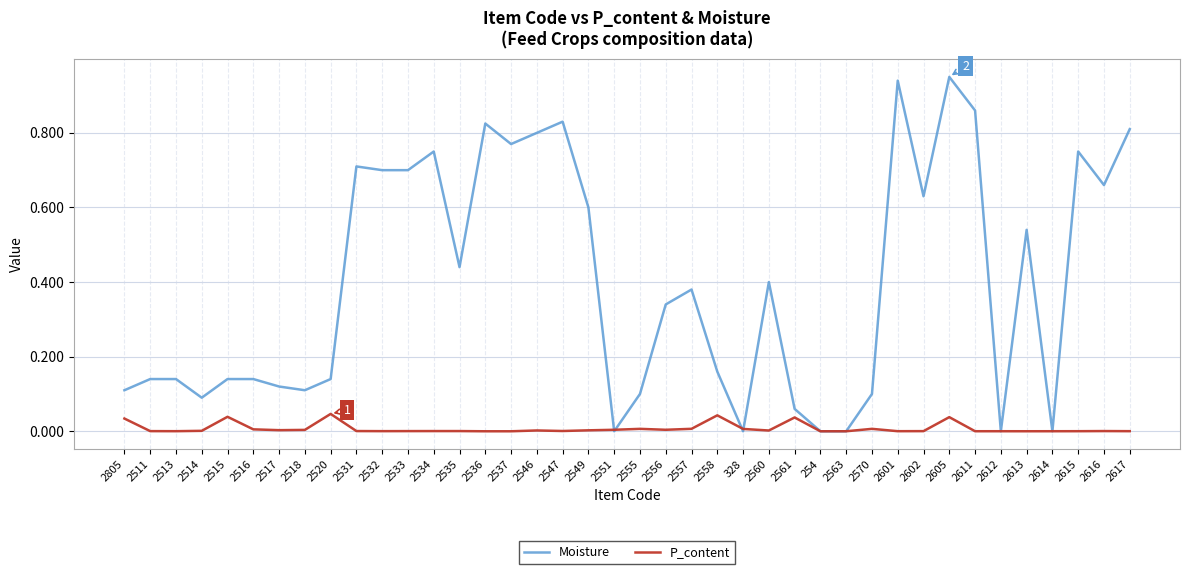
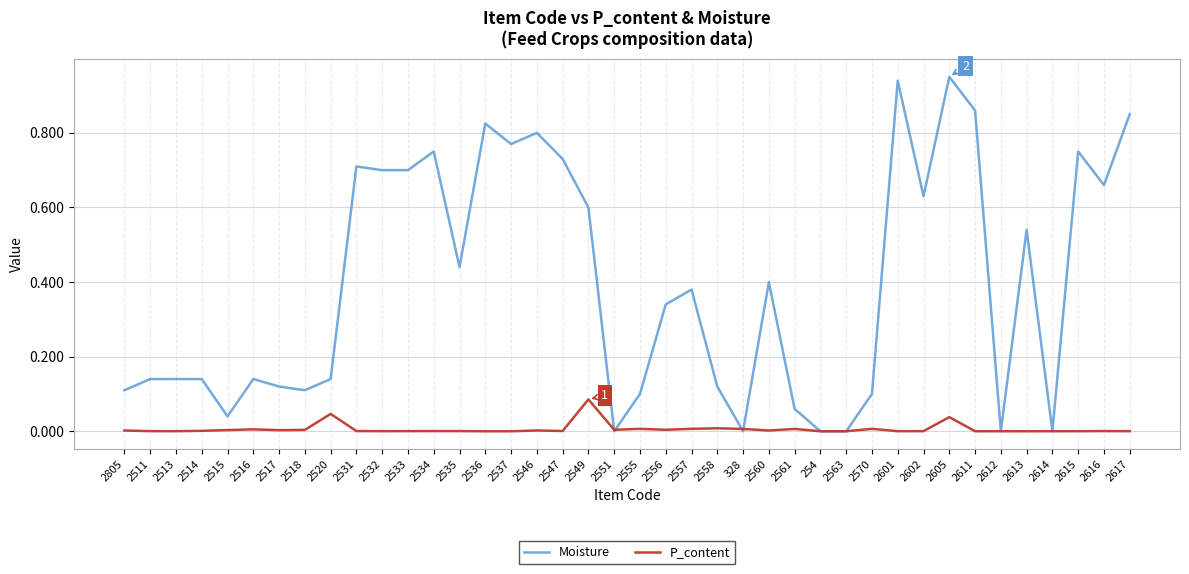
P_content, 2805: 0.03 -> 0.00
Moisture, 2514: 0.09 -> 0.14
Moisture, 2515: 0.14 -> 0.04
P_content, 2515: 0.04 -> 0.00
Moisture, 2547: 0.83 -> 0.73
P_content, 2549: 0.00 -> 0.09
Moisture, 2558: 0.16 -> 0.12
P_content, 2558: 0.04 -> 0.01
P_content, 2561: 0.04 -> 0.01
Moisture, 2617: 0.81 -> 0.85
